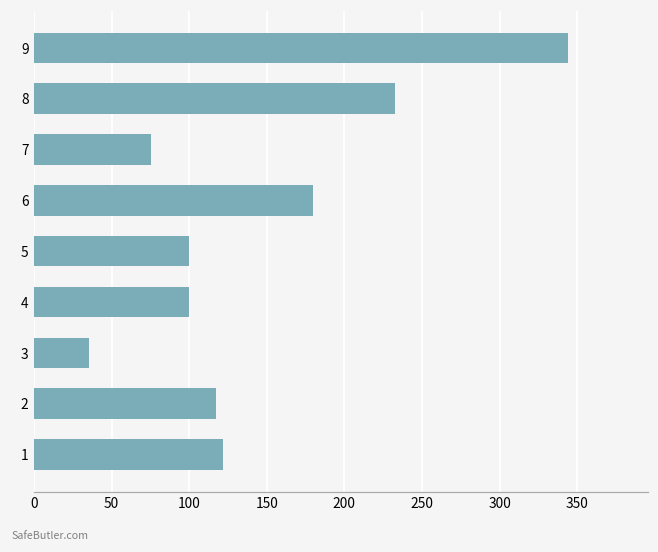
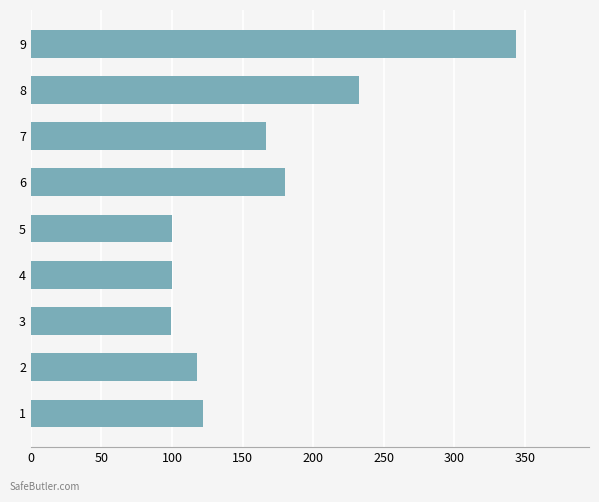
7: 75 -> 166
3: 35 -> 99
